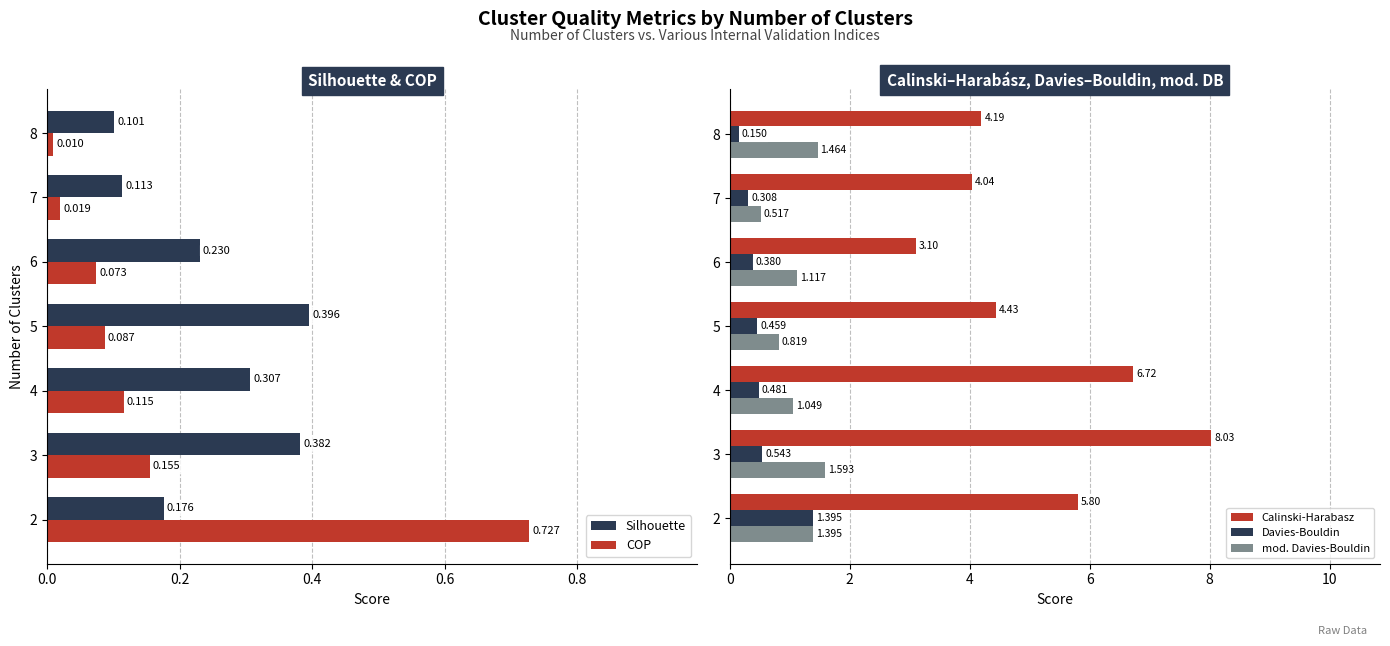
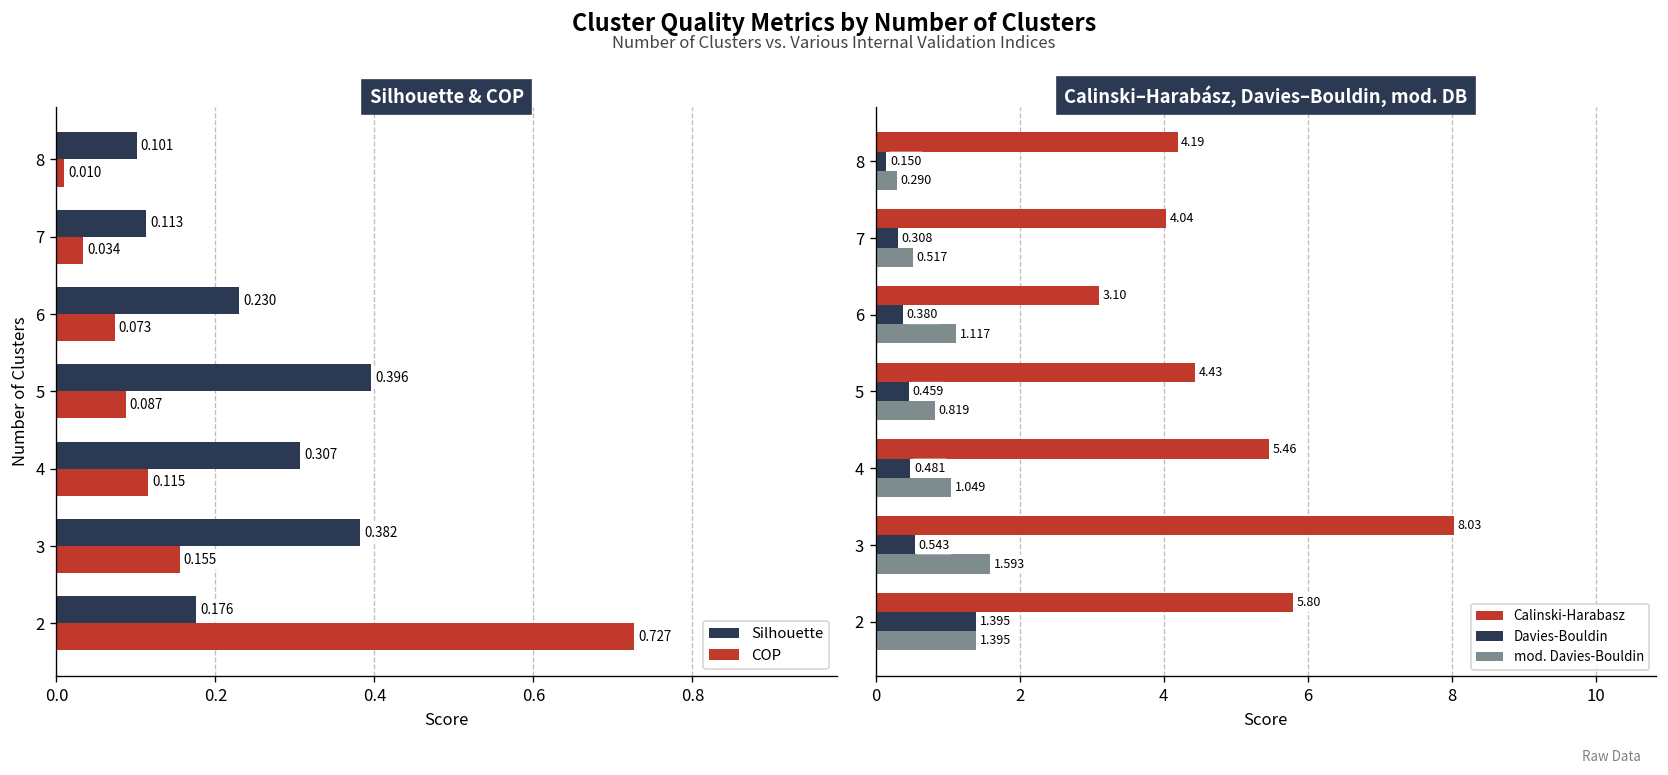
Silhouette & COP, COP, 7: 0.019 -> 0.034
Calinski–Harabász, Davies–Bouldin, mod. DB, mod. Davies-Bouldin, 8: 1.464 -> 0.290
Calinski–Harabász, Davies–Bouldin, mod. DB, Calinski-Harabasz, 4: 6.72 -> 5.46
